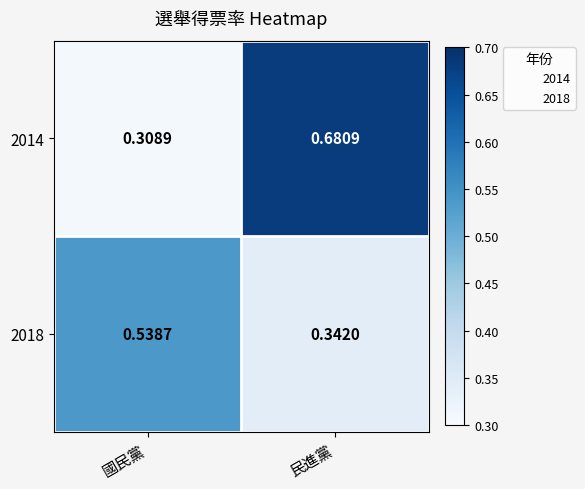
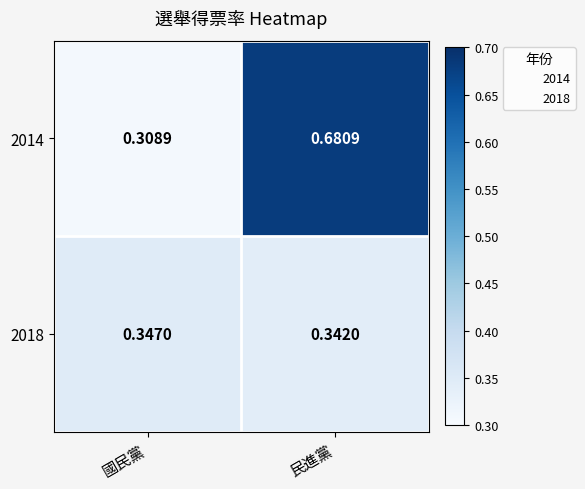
2018, 國民黨: 0.5387 -> 0.3470
